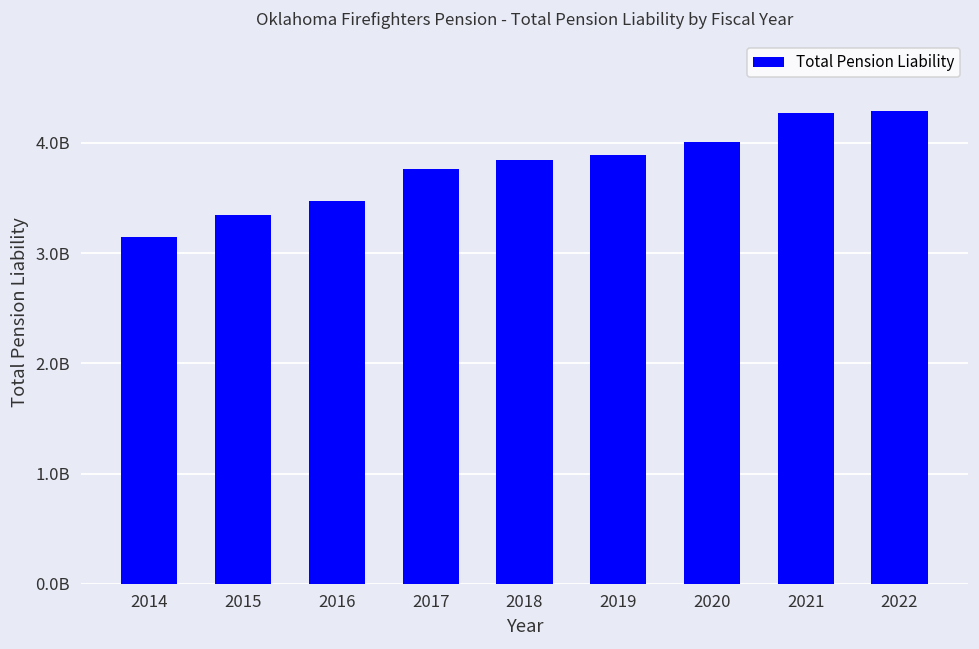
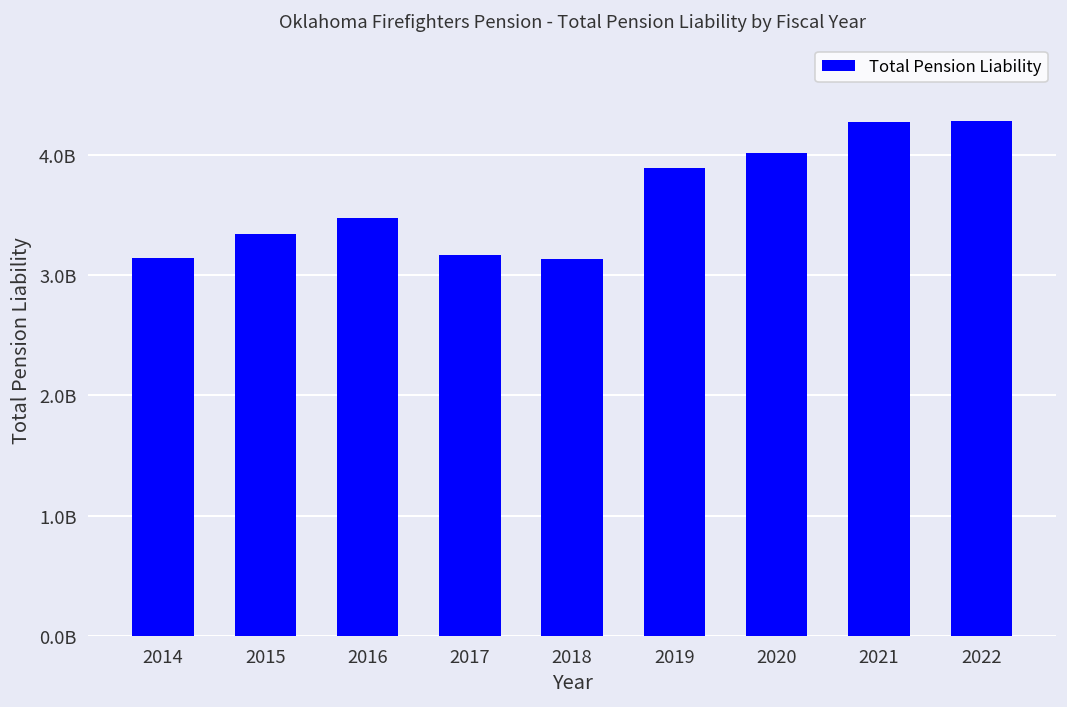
2017: 3770000000 -> 3170000000
2018: 3850000000 -> 3130000000
